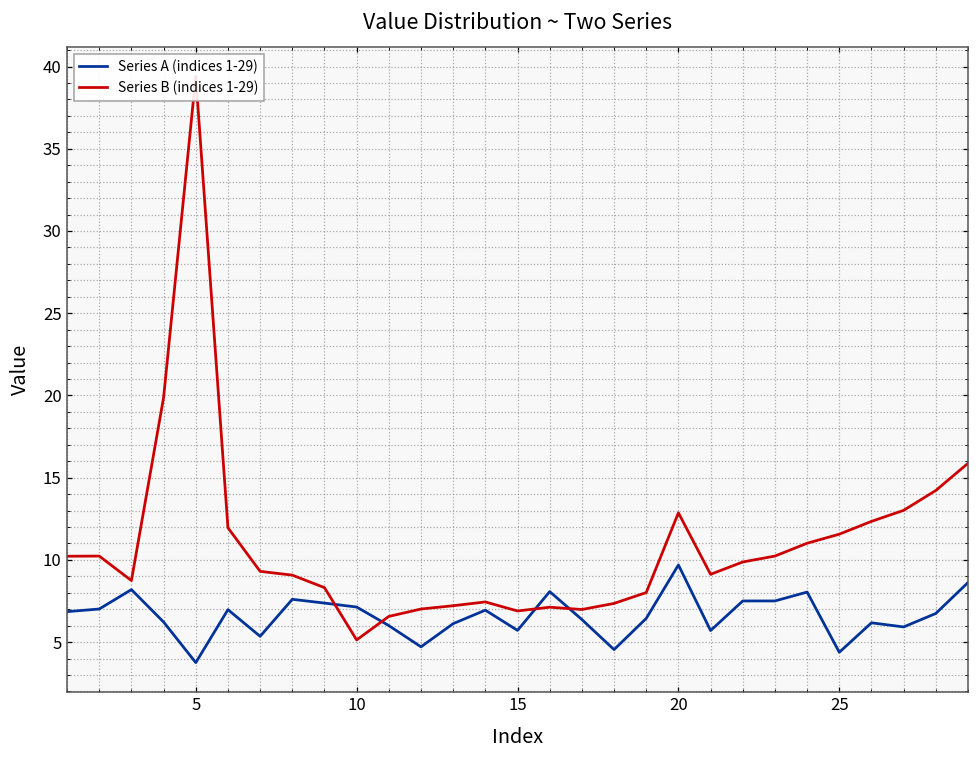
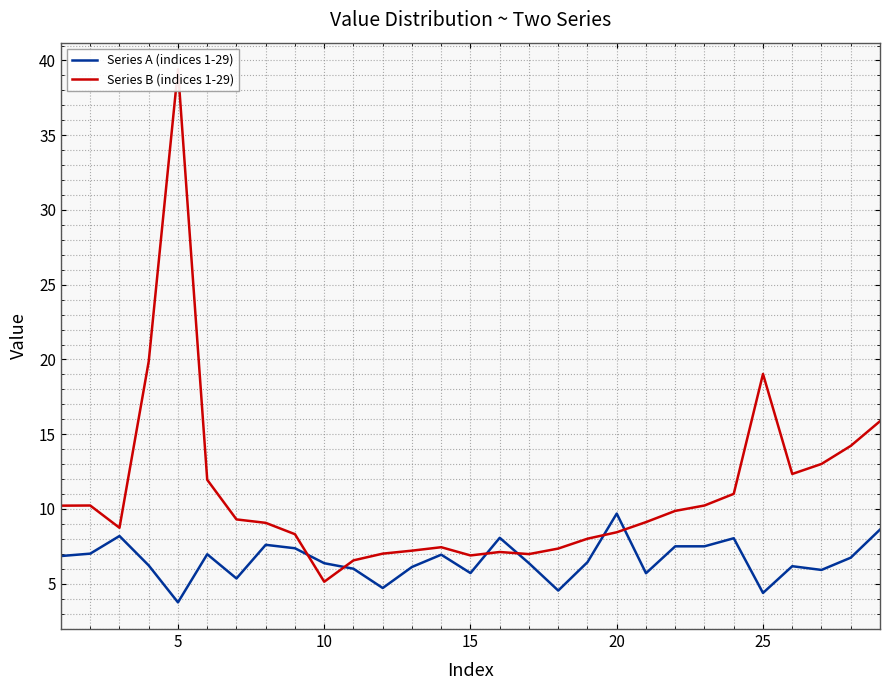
Series A (indices 1-29), 10: 7.1 -> 6.4
Series B (indices 1-29), 20: 12.9 -> 8.4
Series B (indices 1-29), 25: 11.6 -> 19.0
